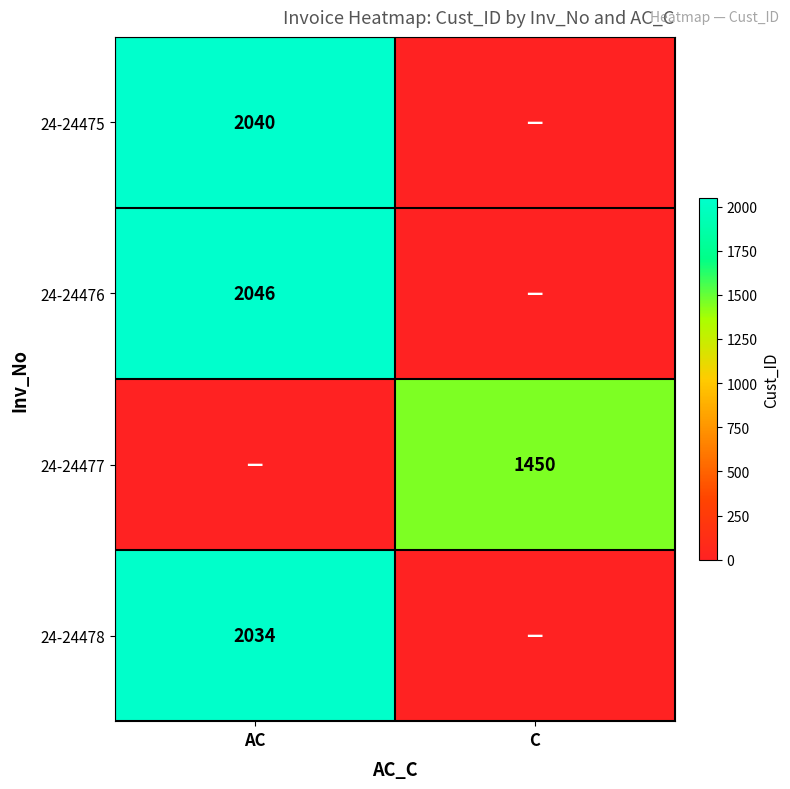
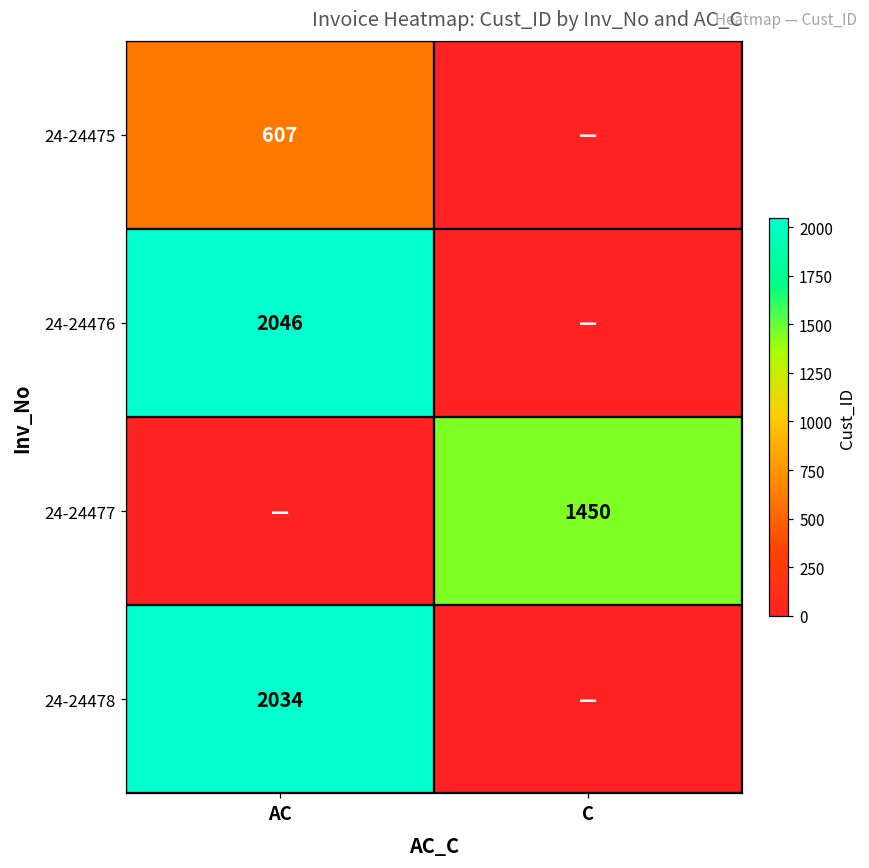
24-24475, AC: 2040 -> 607
